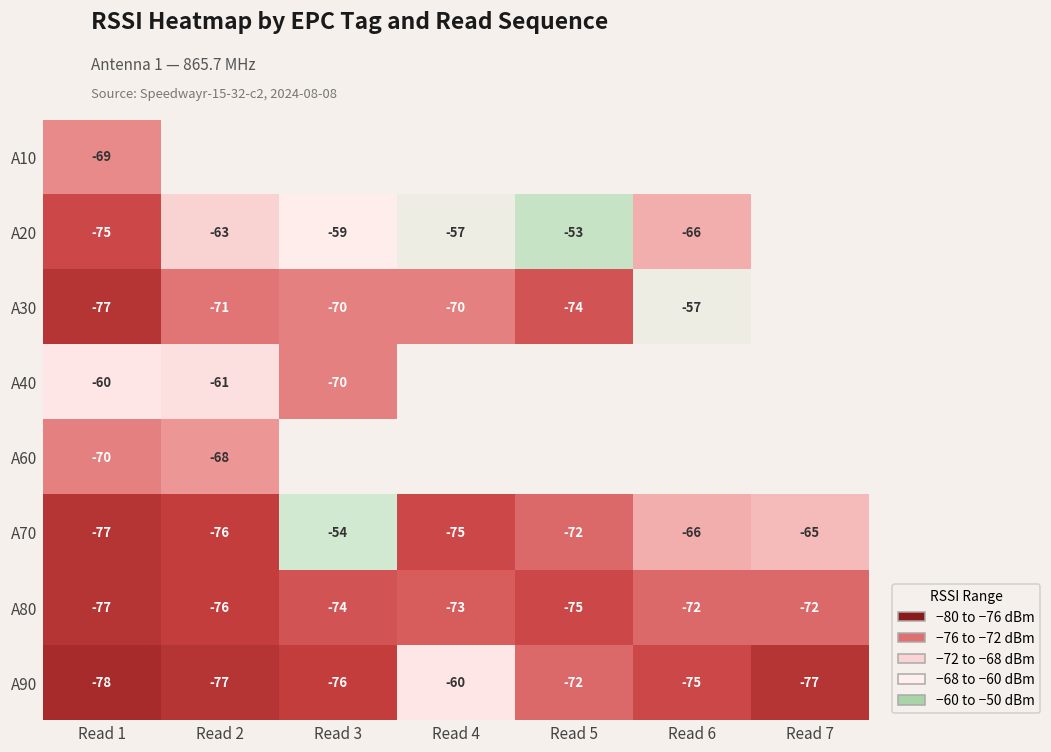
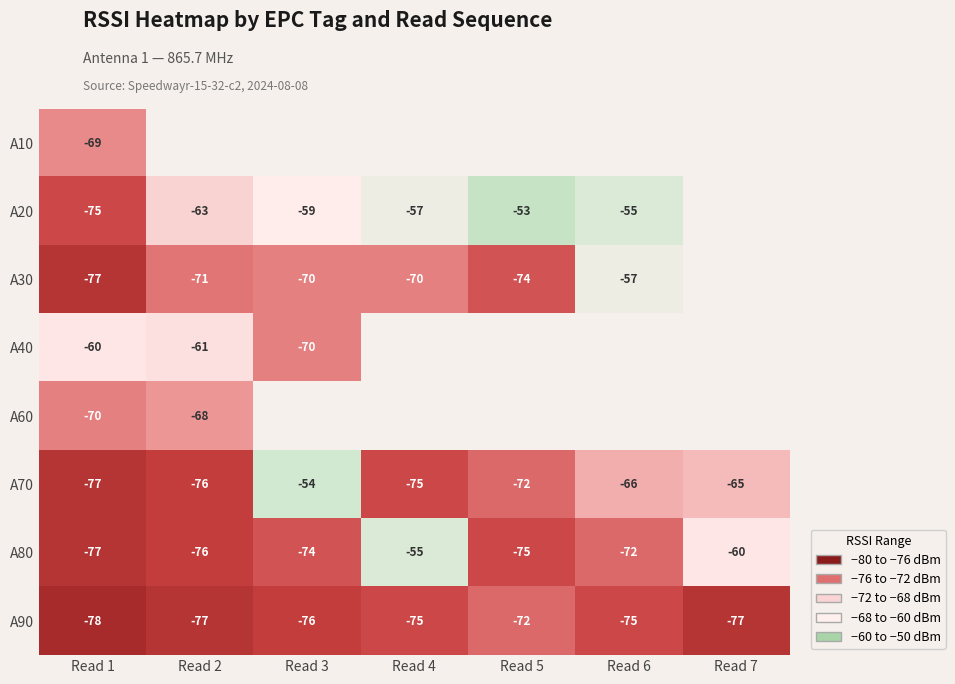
A20, Read 6: -66 -> -55
A80, Read 4: -73 -> -55
A80, Read 7: -72 -> -60
A90, Read 4: -60 -> -75
